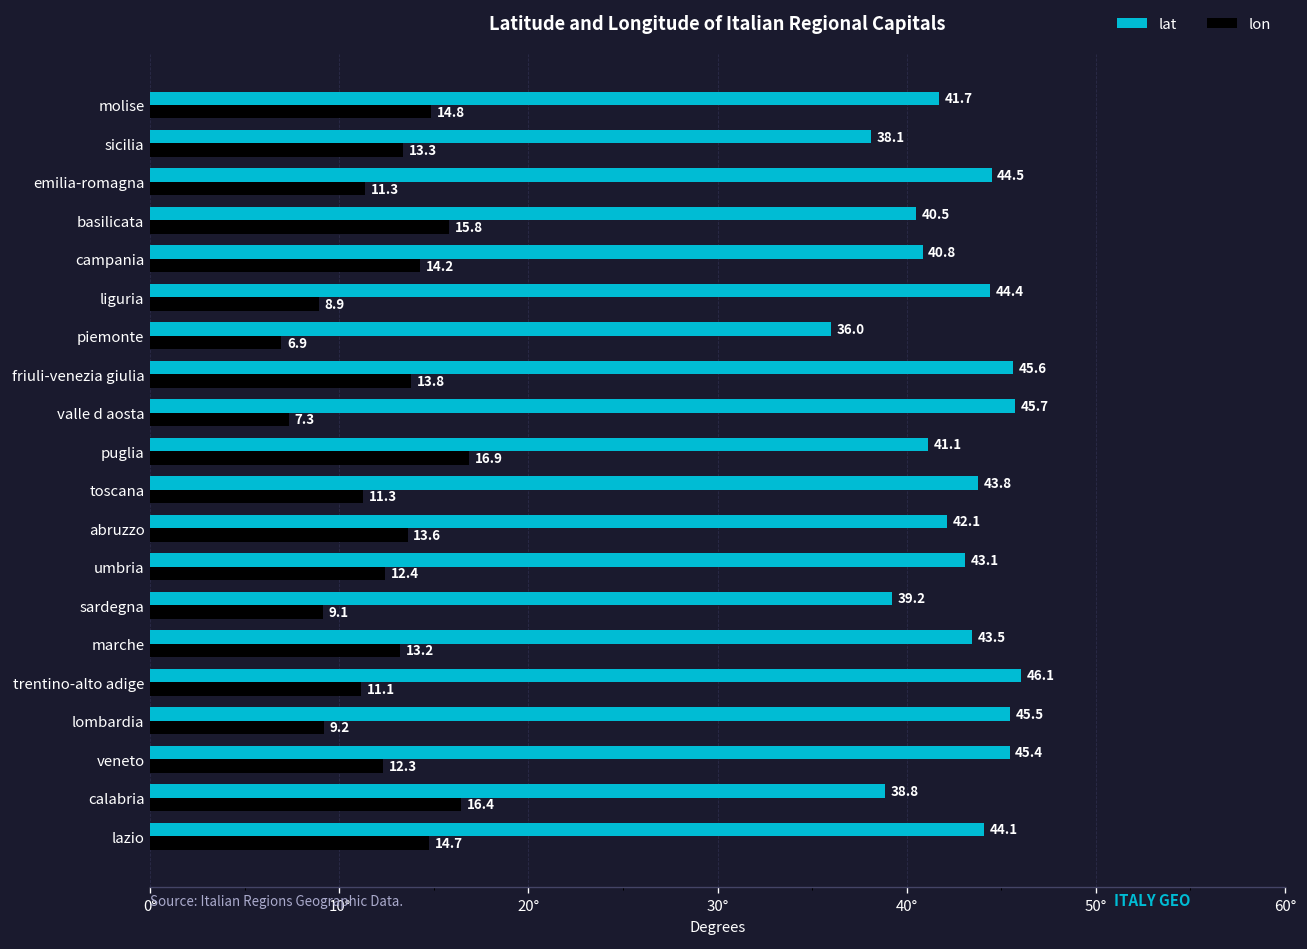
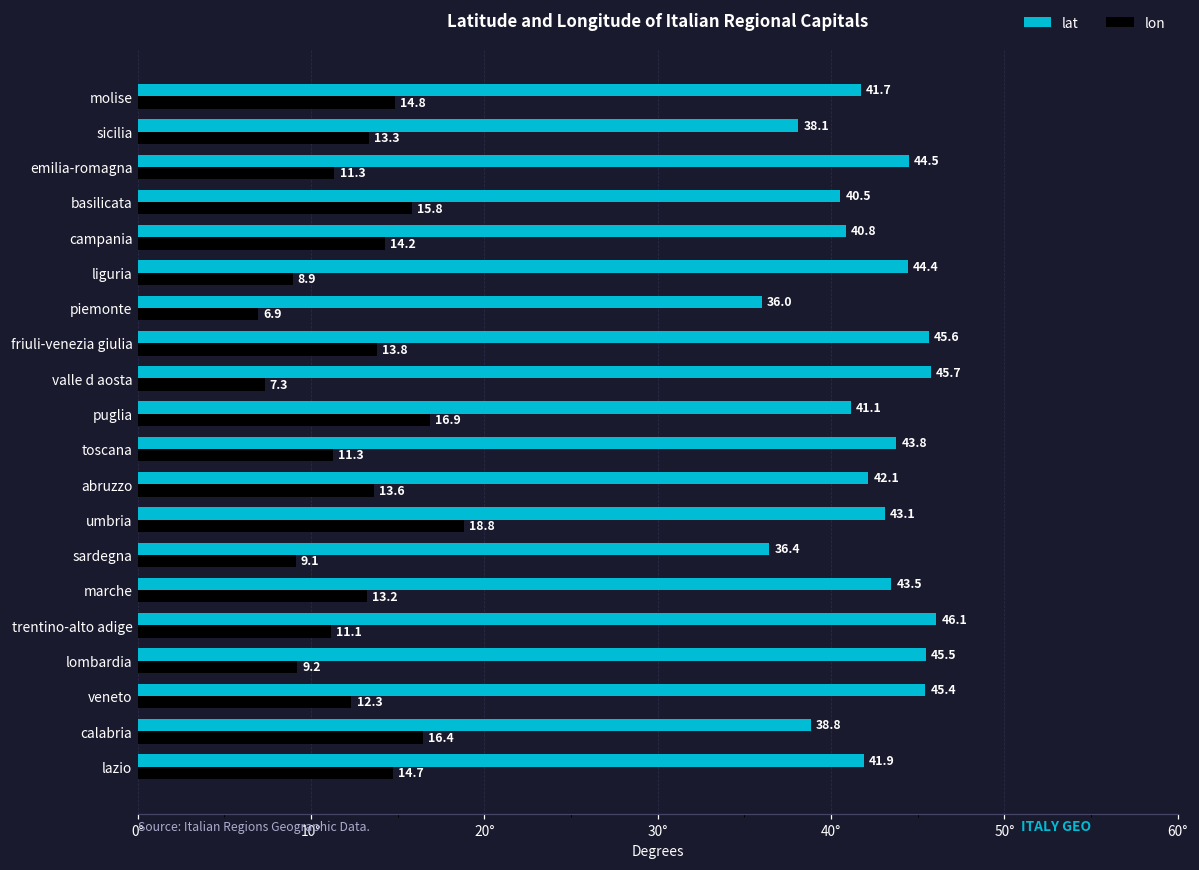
lon, umbria: 12.4 -> 18.8
lat, sardegna: 39.2 -> 36.4
lat, lazio: 44.1 -> 41.9
